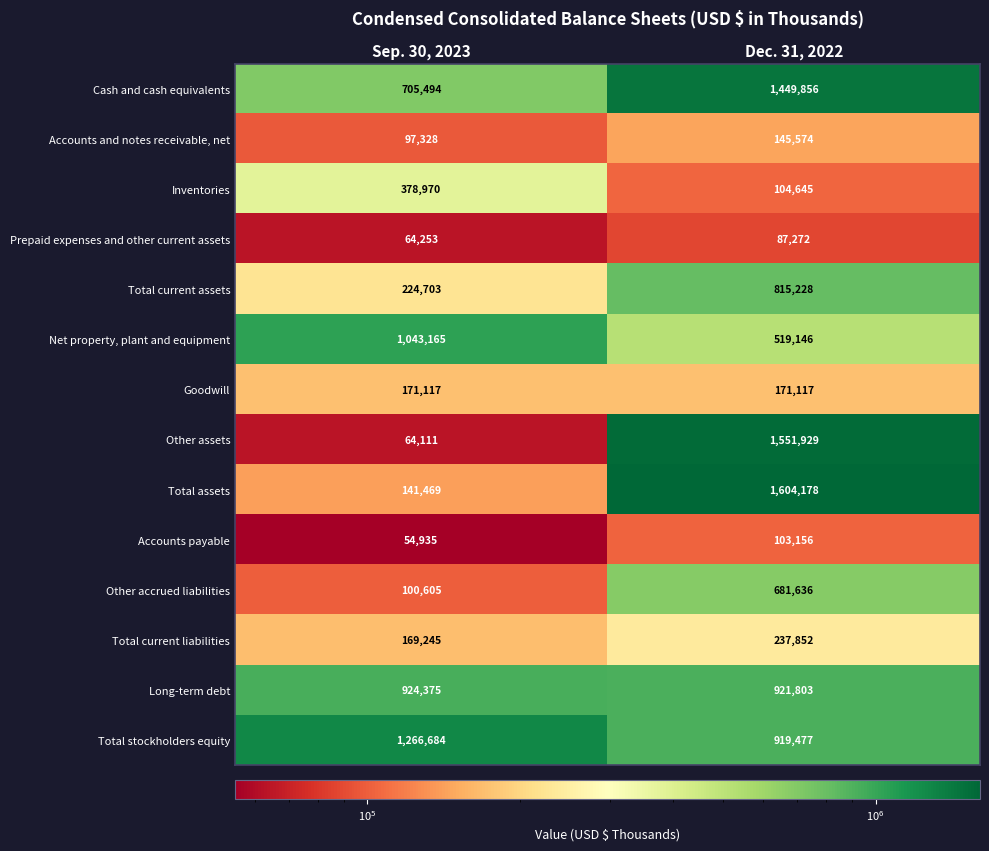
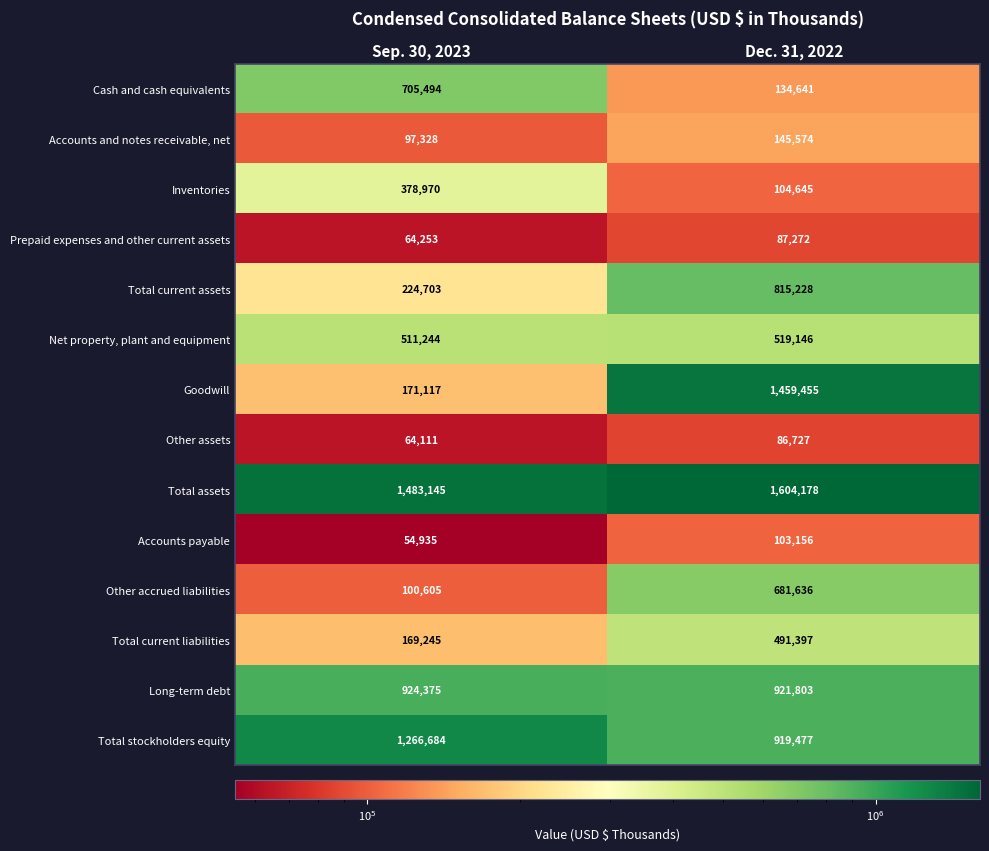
Cash and cash equivalents, Dec. 31, 2022: 1,449,856 -> 134,641
Net property, plant and equipment, Sep. 30, 2023: 1,043,165 -> 511,244
Goodwill, Dec. 31, 2022: 171,117 -> 1,459,455
Other assets, Dec. 31, 2022: 1,551,929 -> 86,727
Total assets, Sep. 30, 2023: 141,469 -> 1,483,145
Total current liabilities, Dec. 31, 2022: 237,852 -> 491,397
